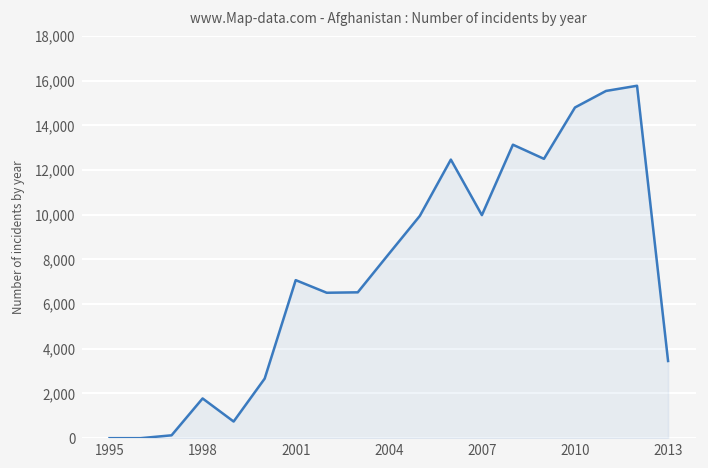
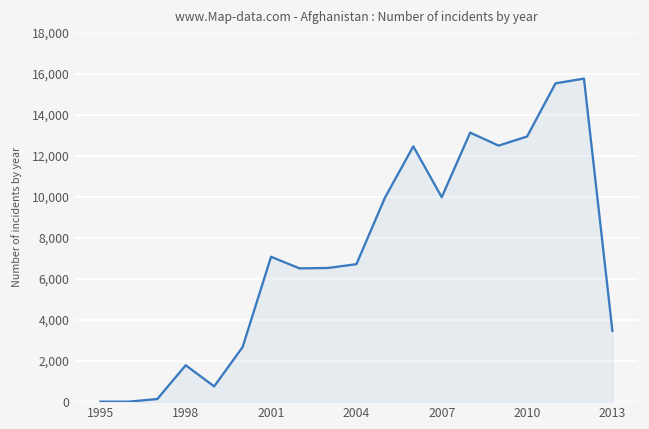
2004: 8,200 -> 6,700
2010: 14,800 -> 12,900
